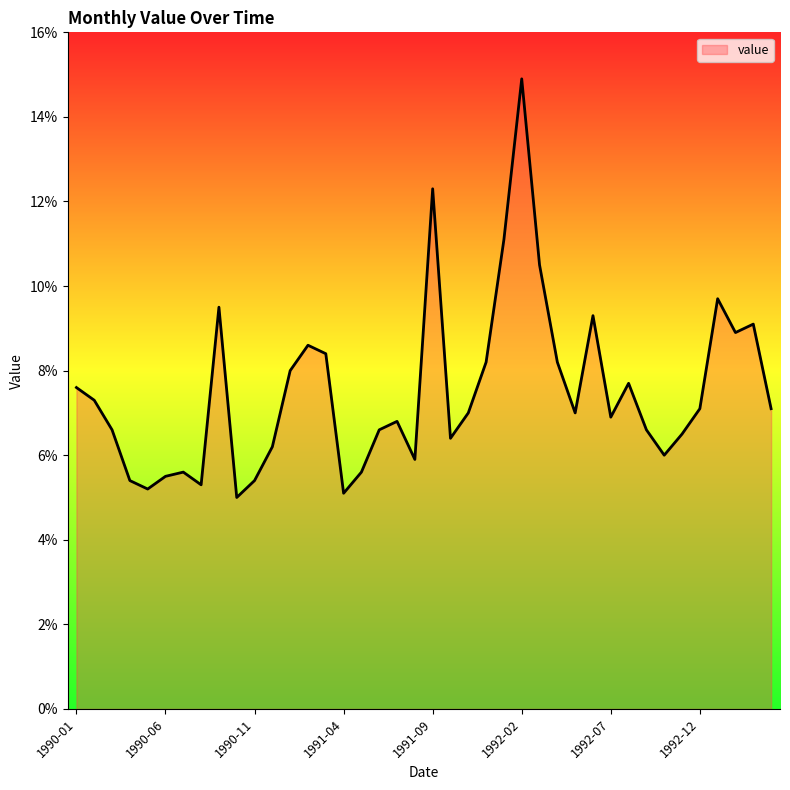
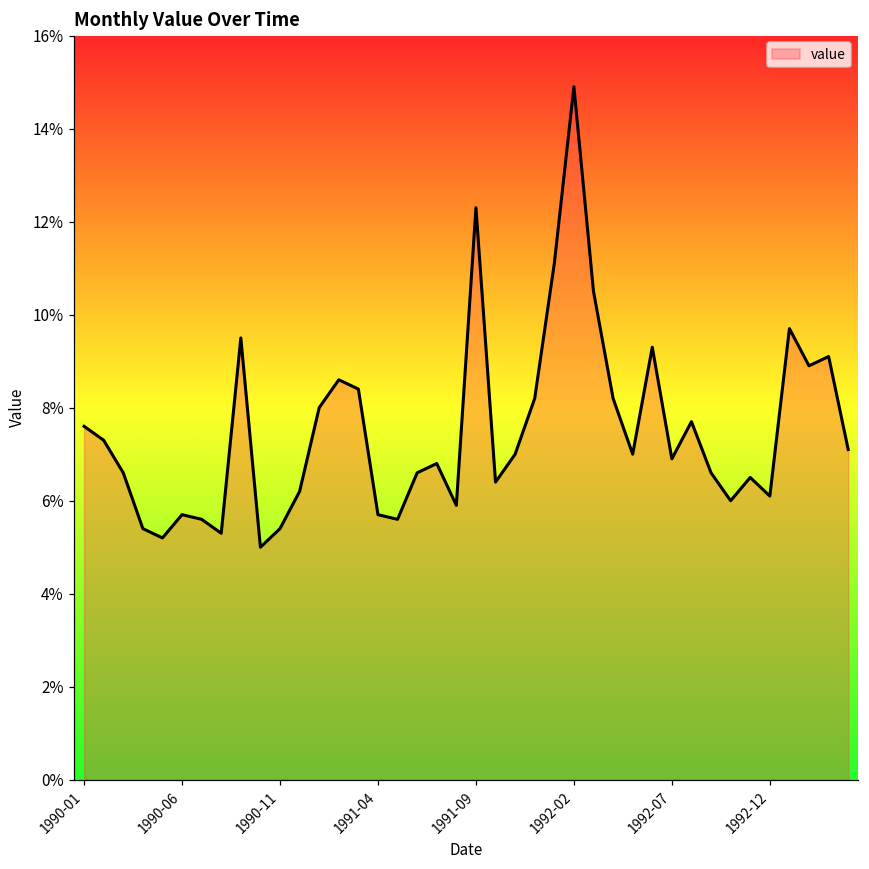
1990-06: 5.5% -> 5.7%
1991-04: 5.1% -> 5.7%
1992-12: 7.1% -> 6.1%
